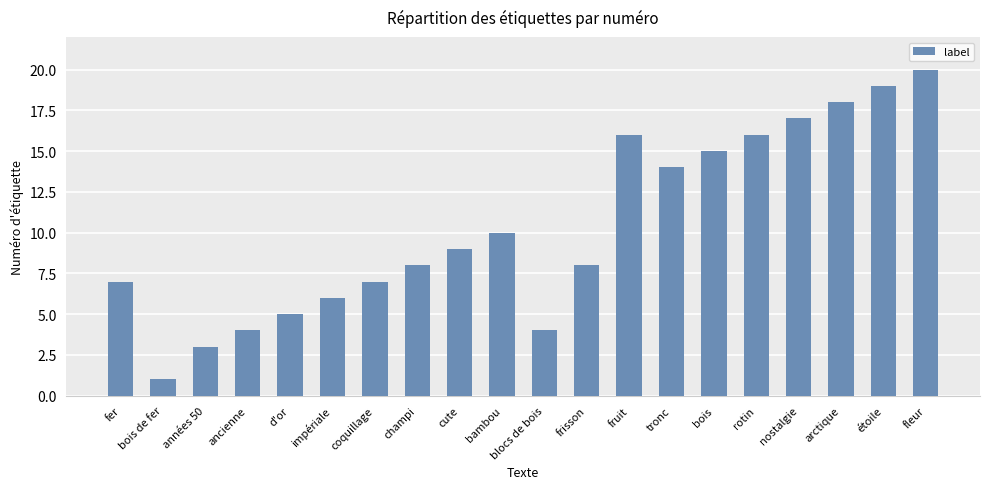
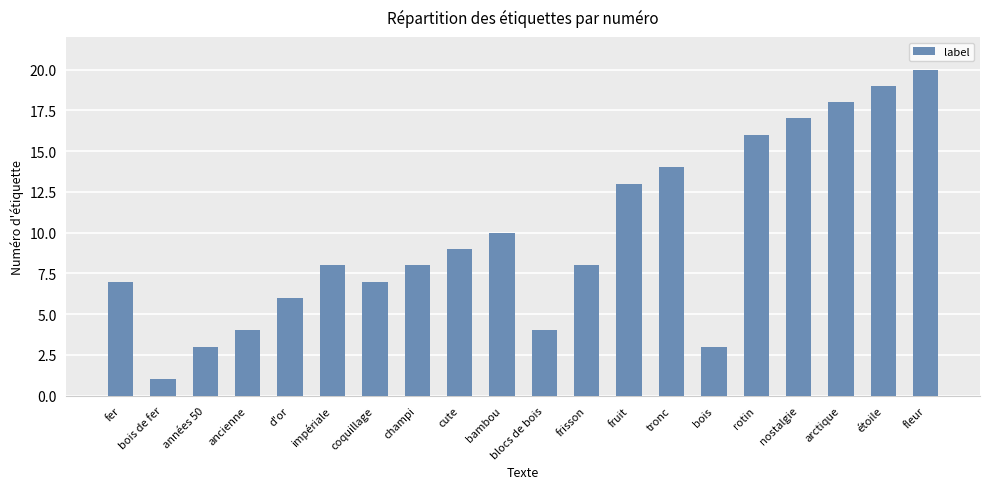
d'or: 5 -> 6
impériale: 6 -> 8
fruit: 16 -> 13
bois: 15 -> 3
